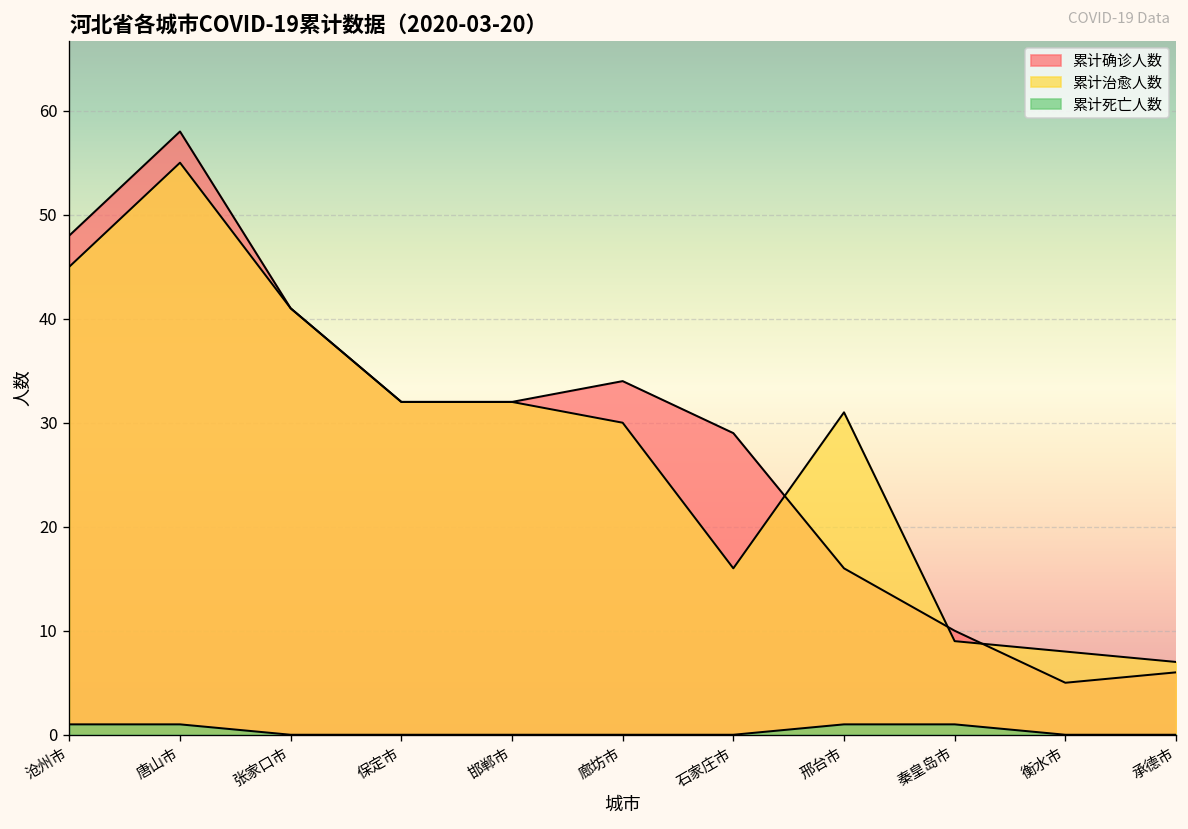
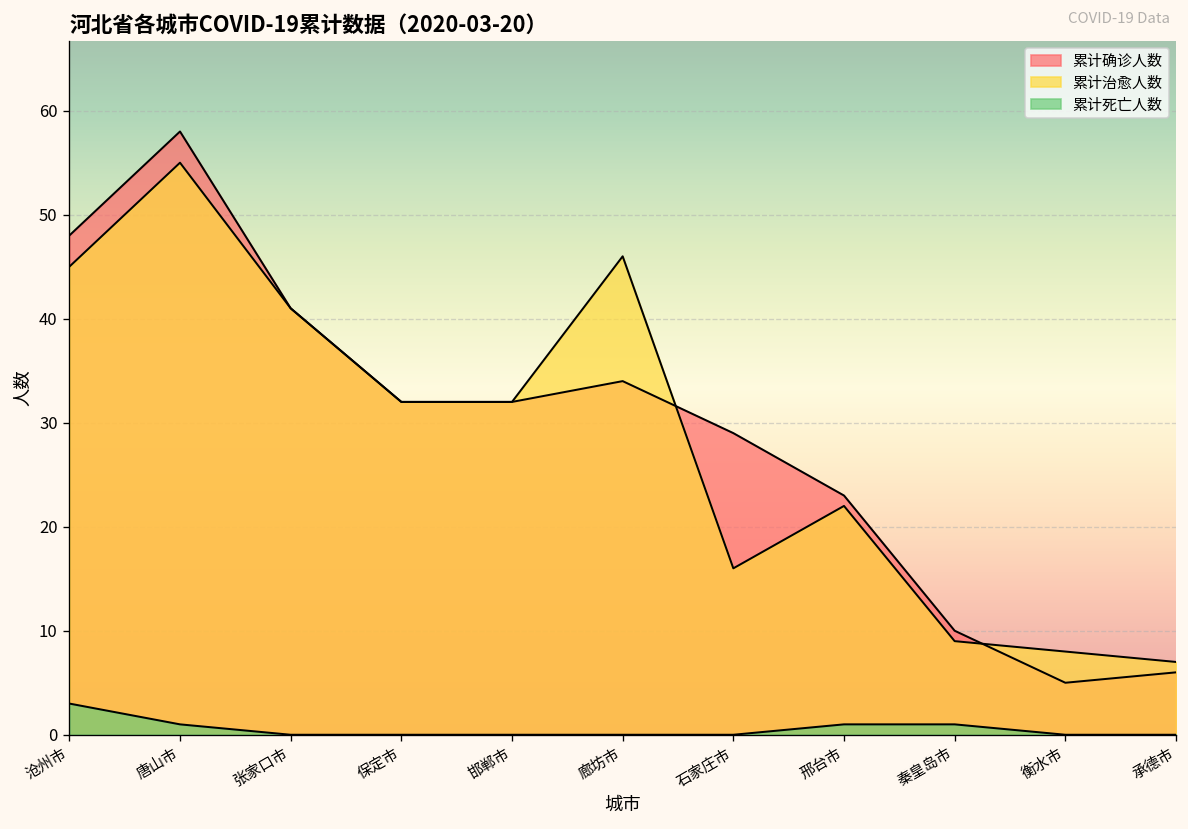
累计死亡人数, 沧州市: 1 -> 3
累计治愈人数, 廊坊市: 30 -> 46
累计确诊人数, 邢台市: 16 -> 23
累计治愈人数, 邢台市: 31 -> 22
